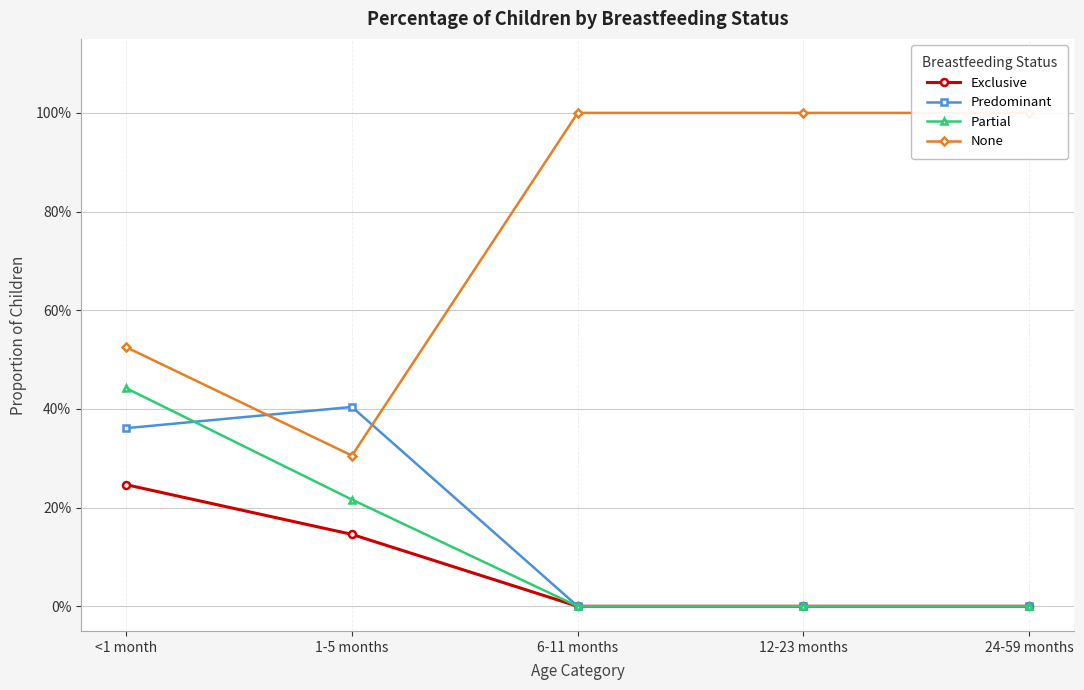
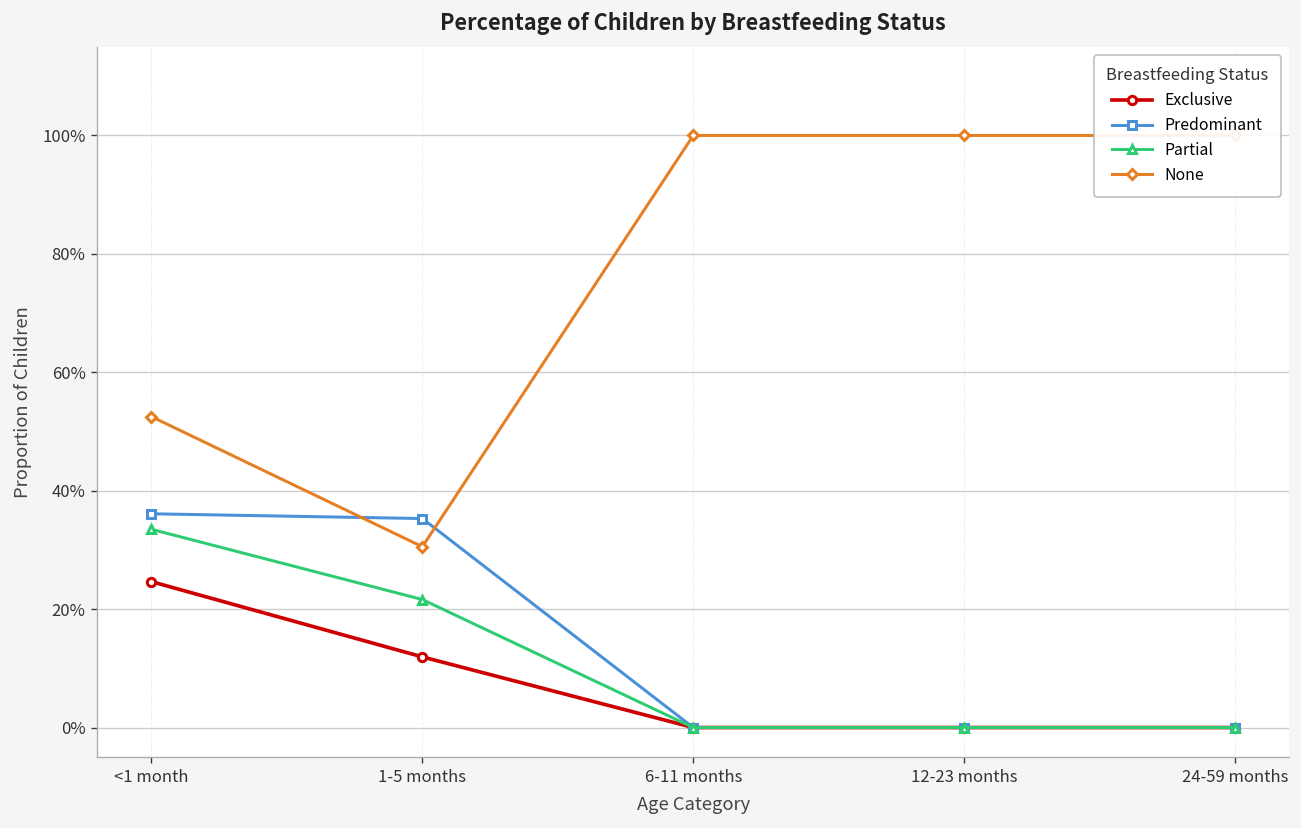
Partial, <1 month: 44% -> 33%
Exclusive, 1-5 months: 15% -> 12%
Predominant, 1-5 months: 40% -> 35%
